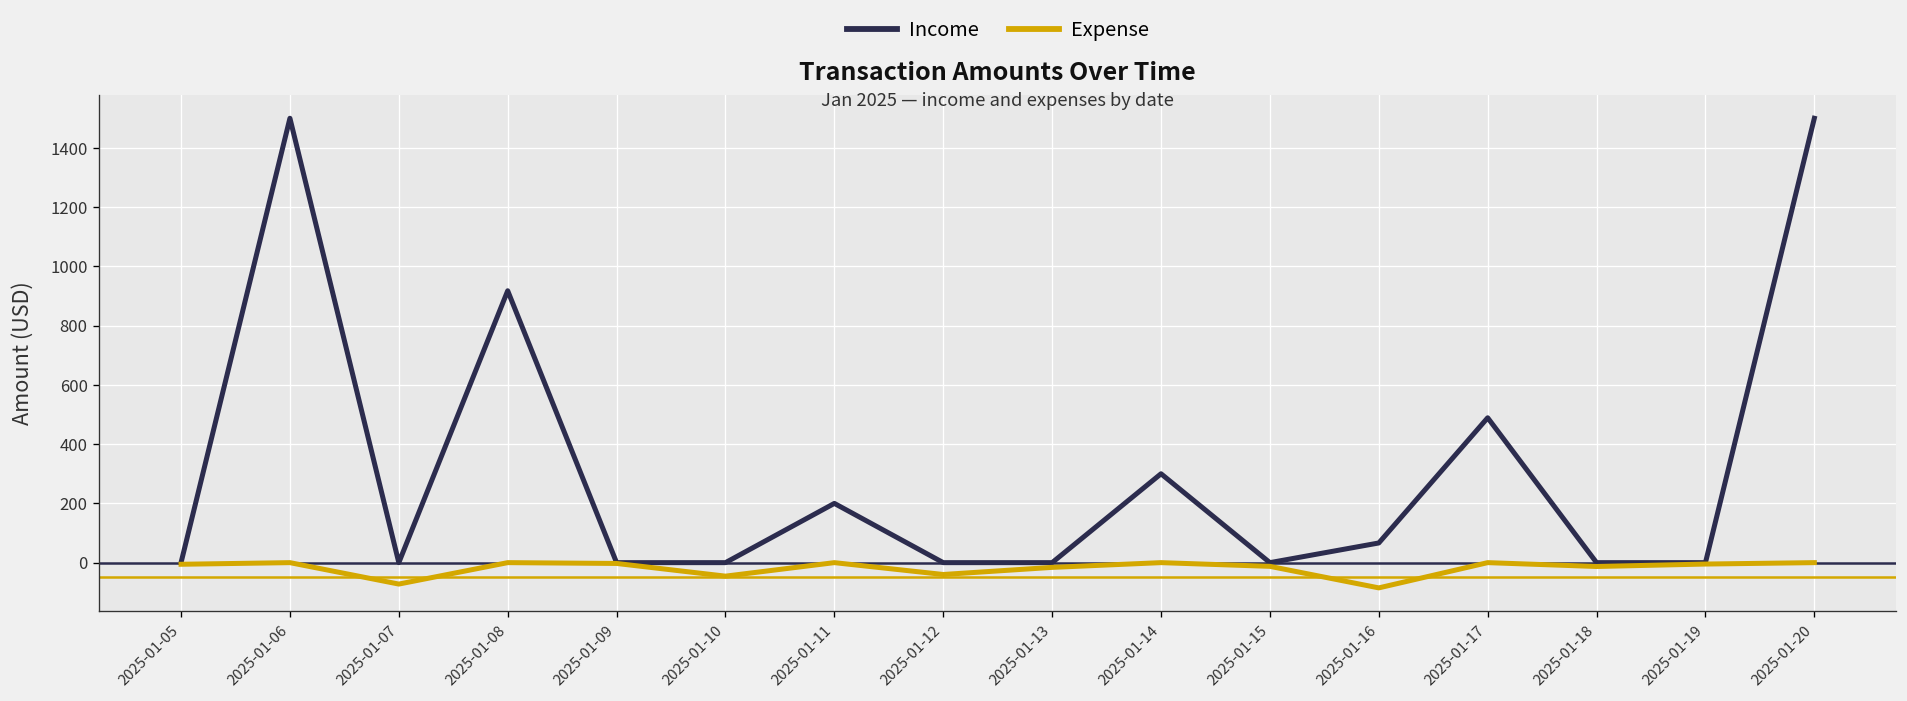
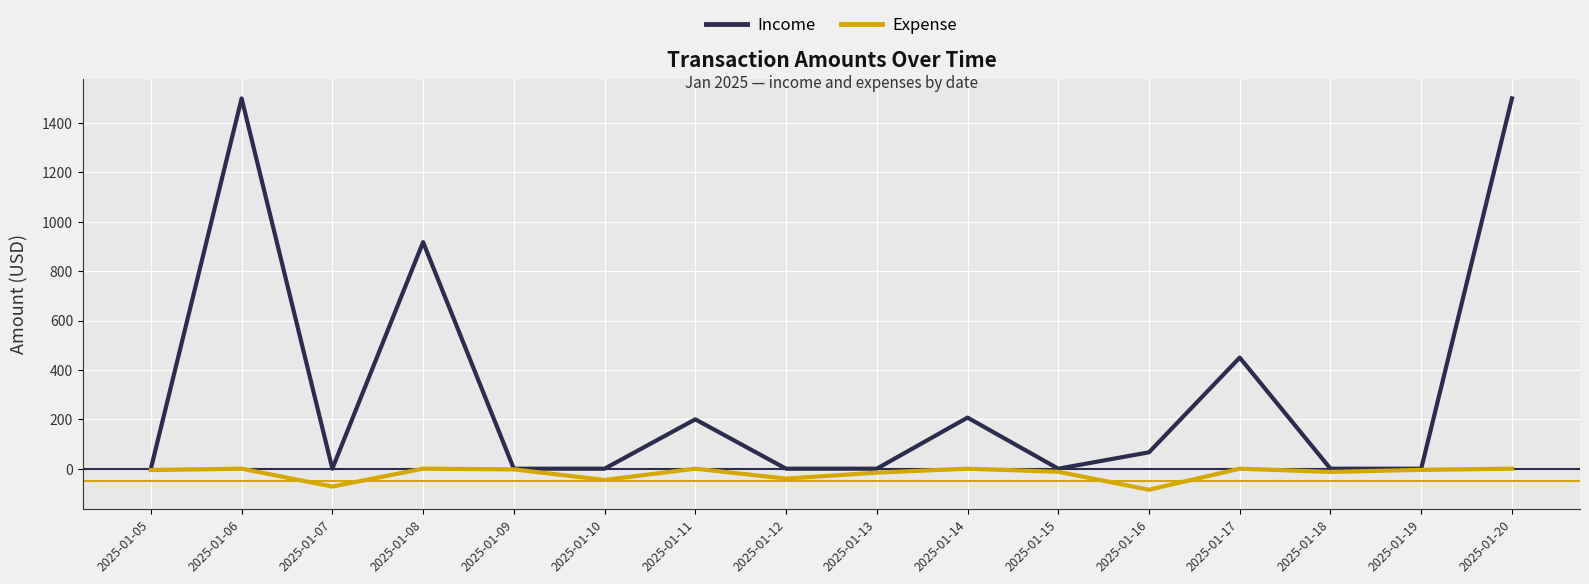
Income, 2025-01-14: 300 -> 210
Income, 2025-01-17: 490 -> 450
